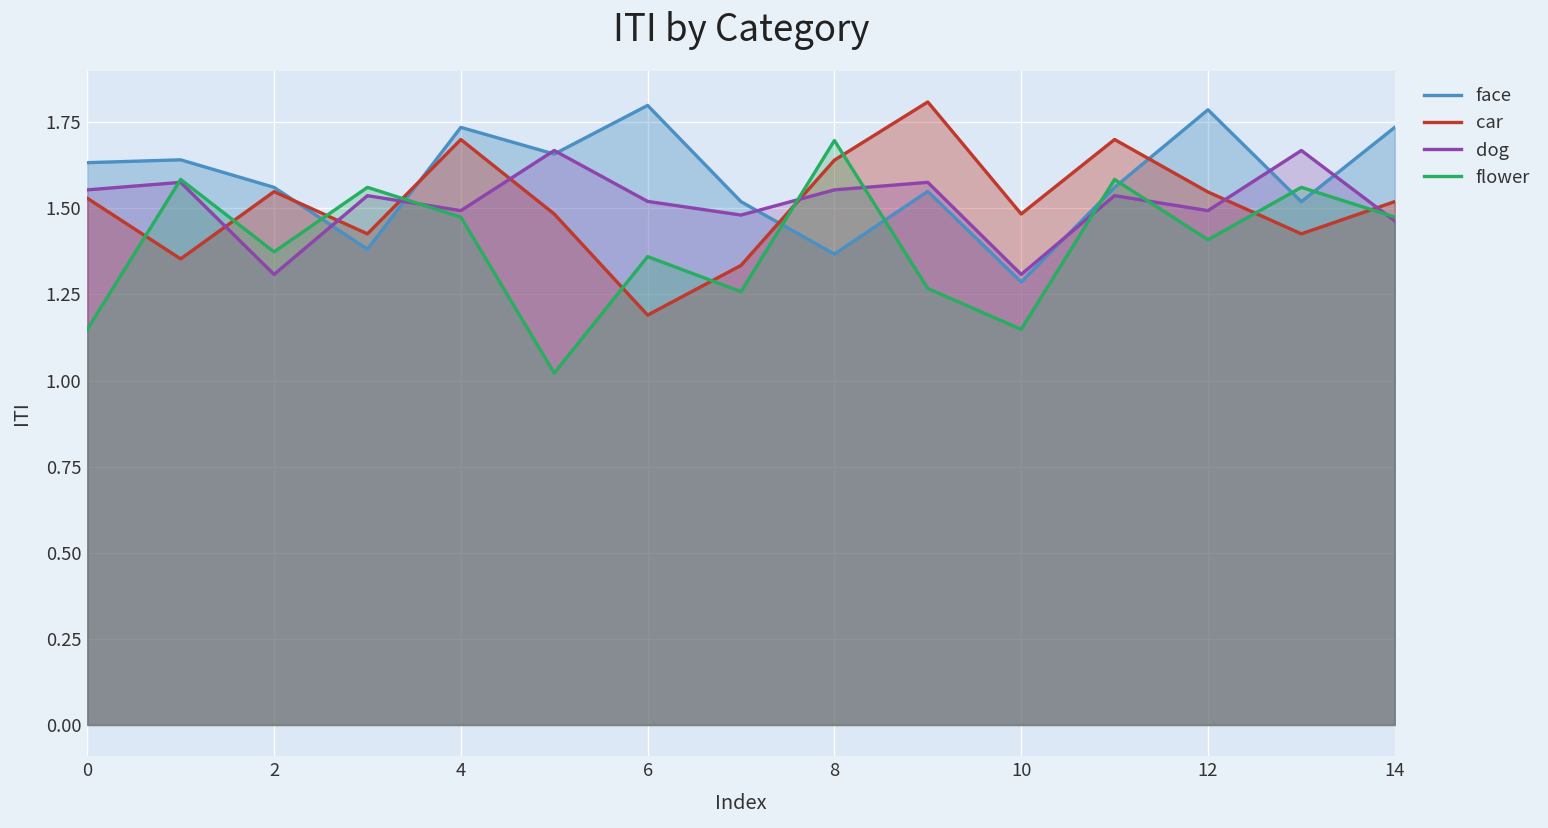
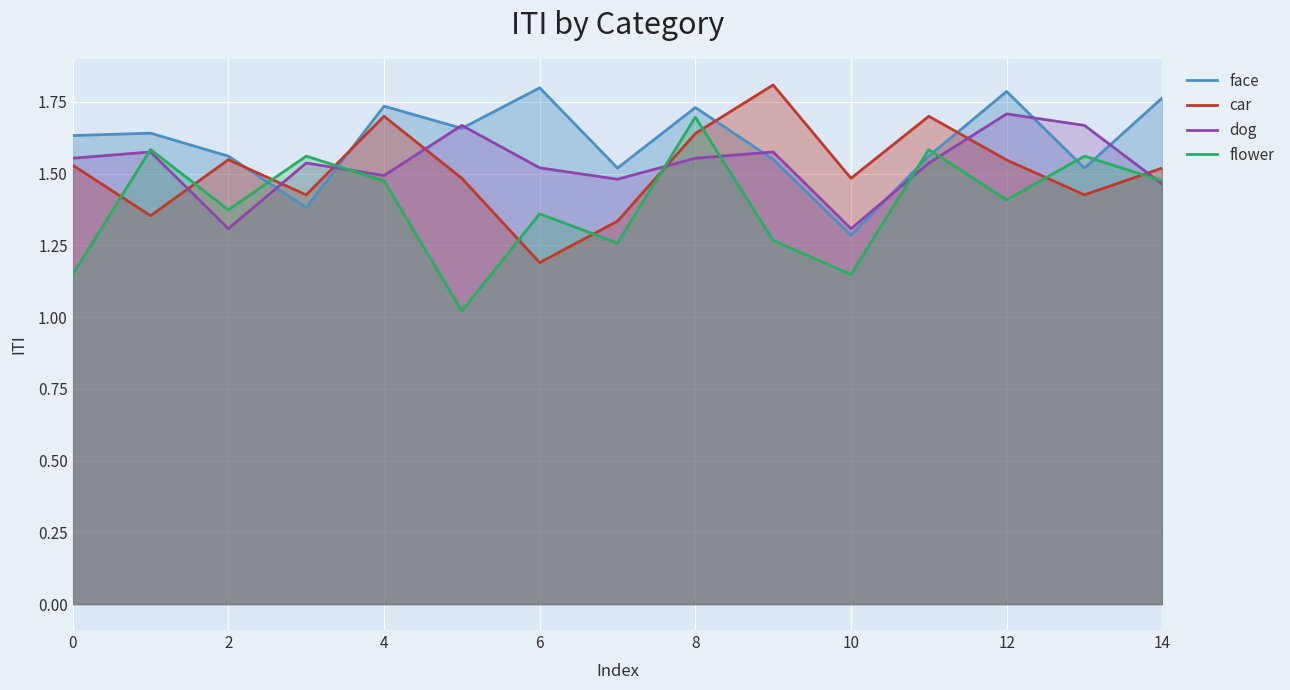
face, 8: 1.37 -> 1.73
dog, 12: 1.49 -> 1.71
face, 14: 1.74 -> 1.76
